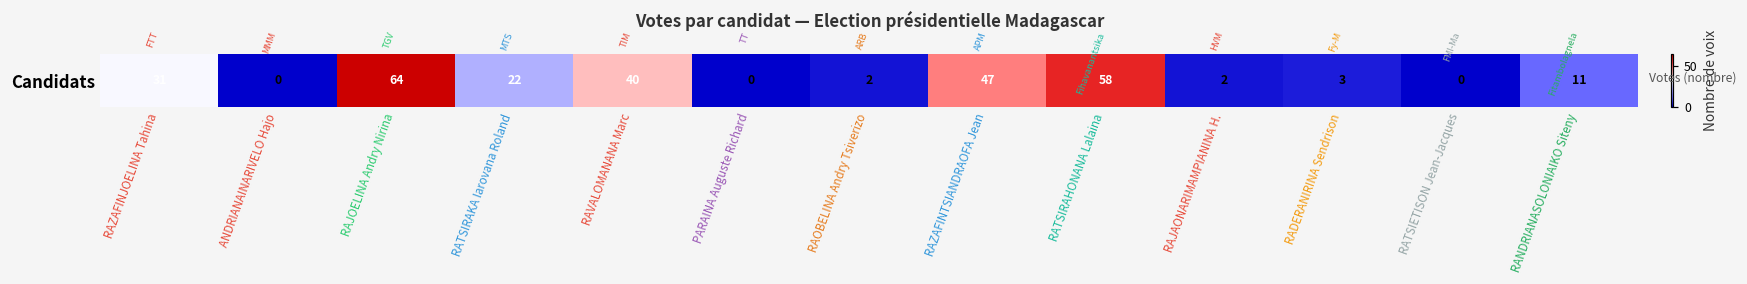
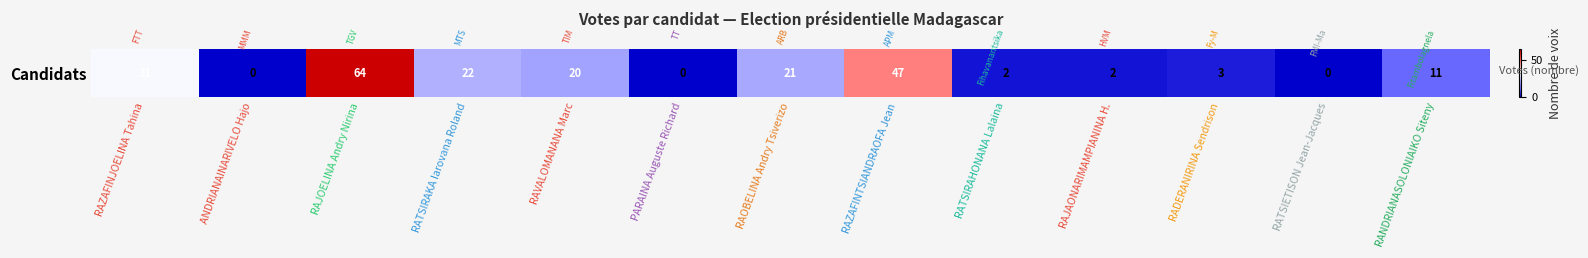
Candidats, RAVALOMANANA Marc: 40 -> 20
Candidats, RAOBELINA Andry Tsiverizo: 2 -> 21
Candidats, RATSIRAHONANA Lalaina: 58 -> 2
